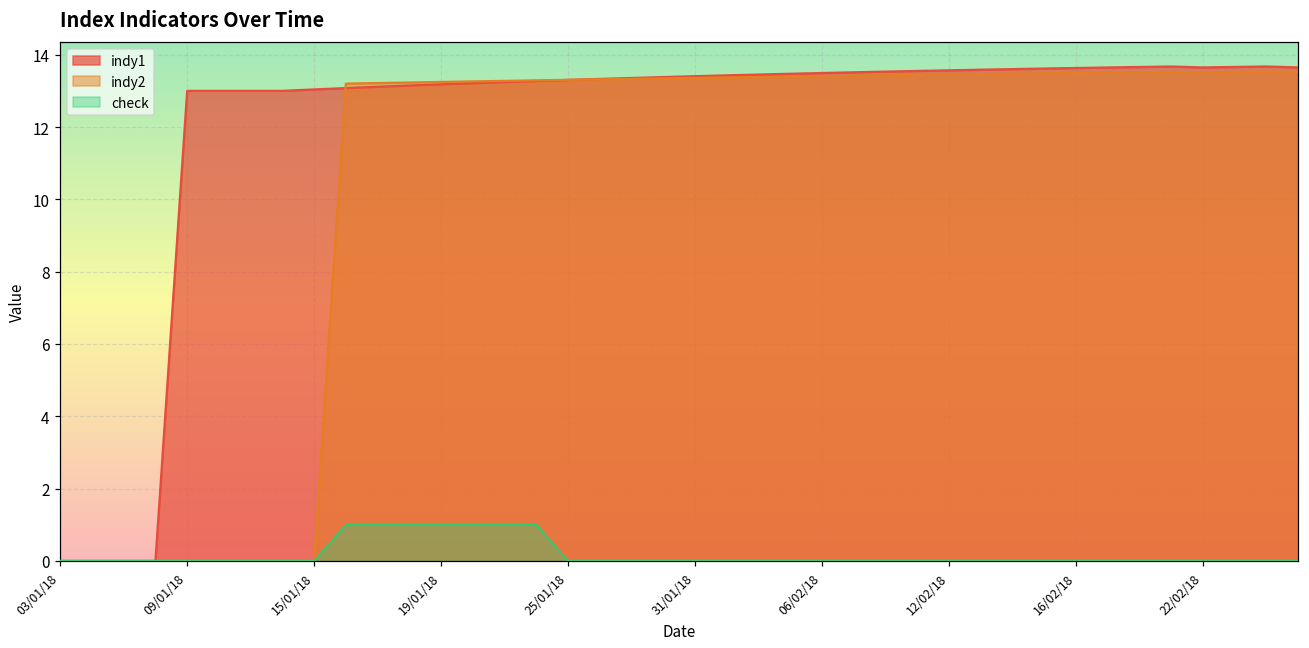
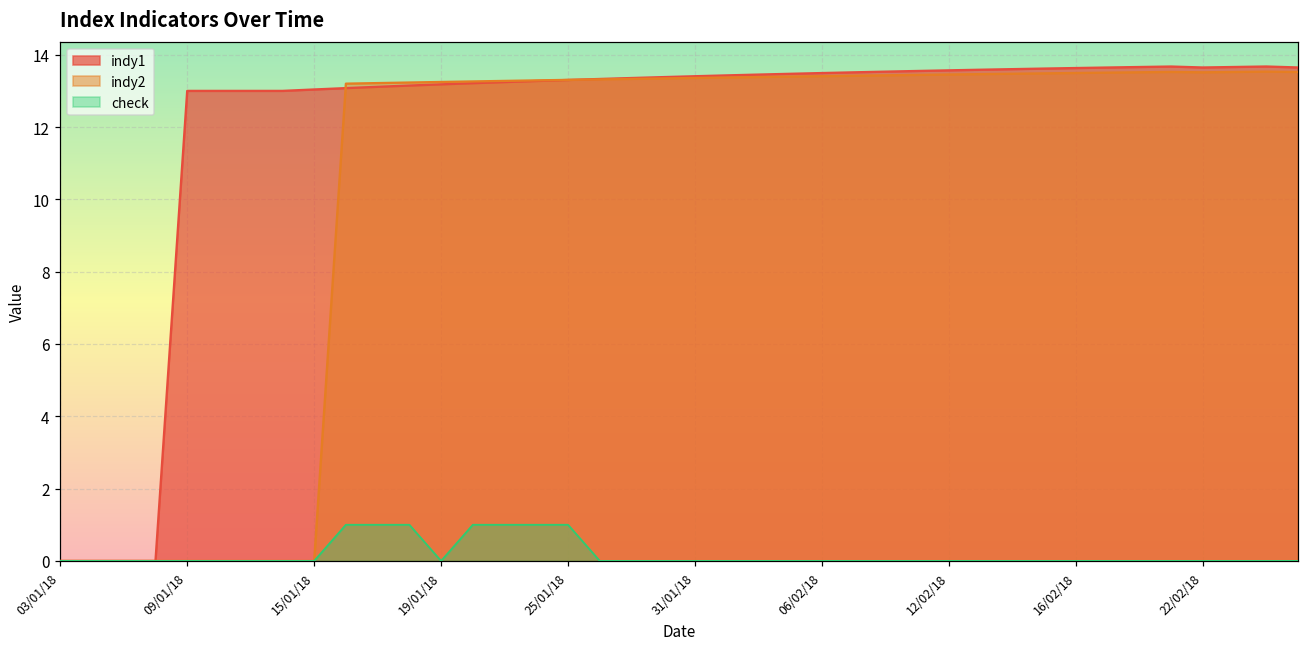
check, 19/01/18: 1 -> 0
check, 25/01/18: 0 -> 1
